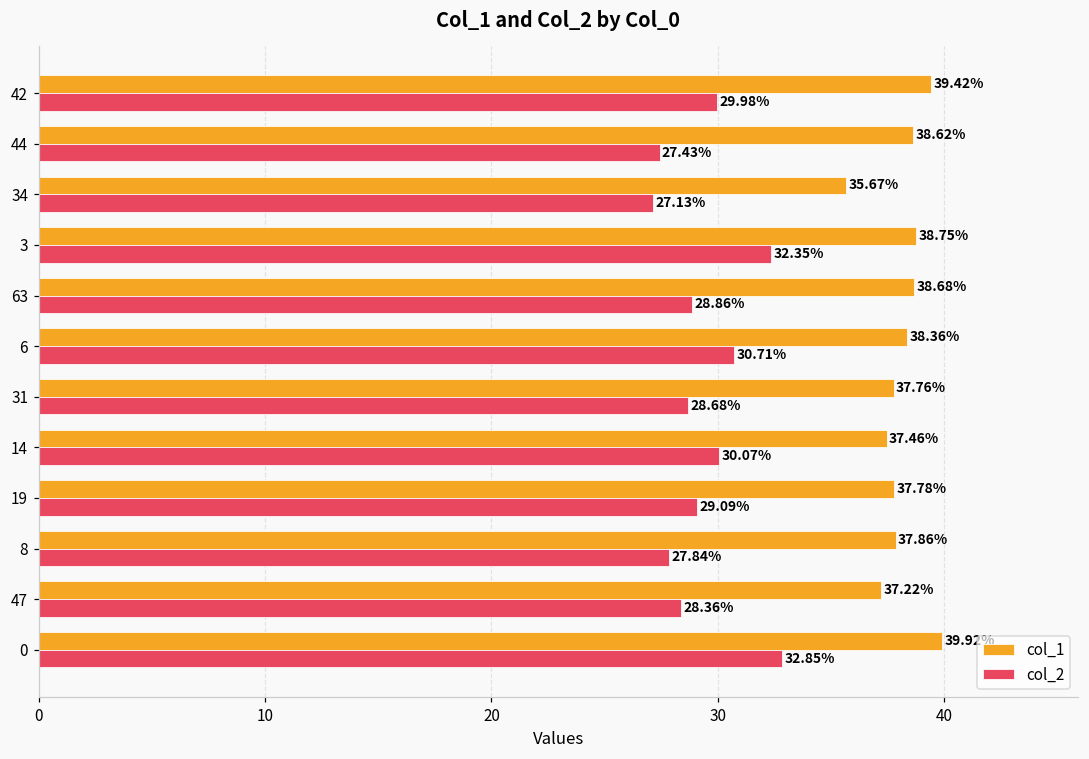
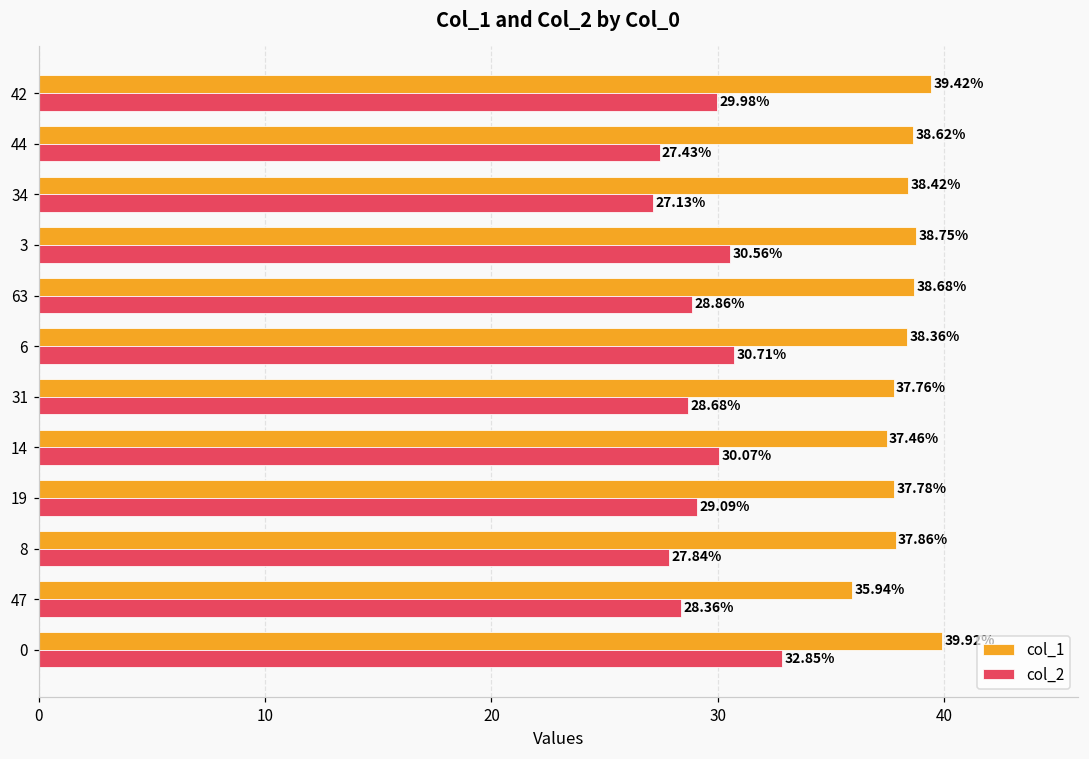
col_1, 34: 35.67% -> 38.42%
col_2, 3: 32.35% -> 30.56%
col_1, 47: 37.22% -> 35.94%
